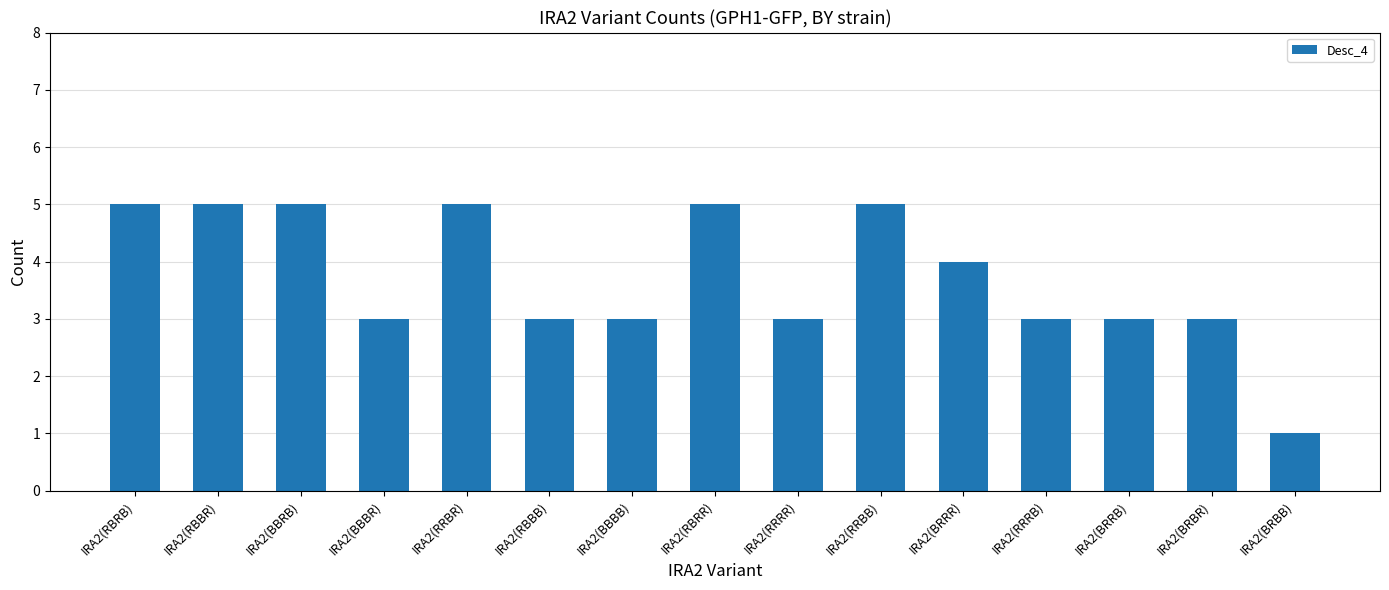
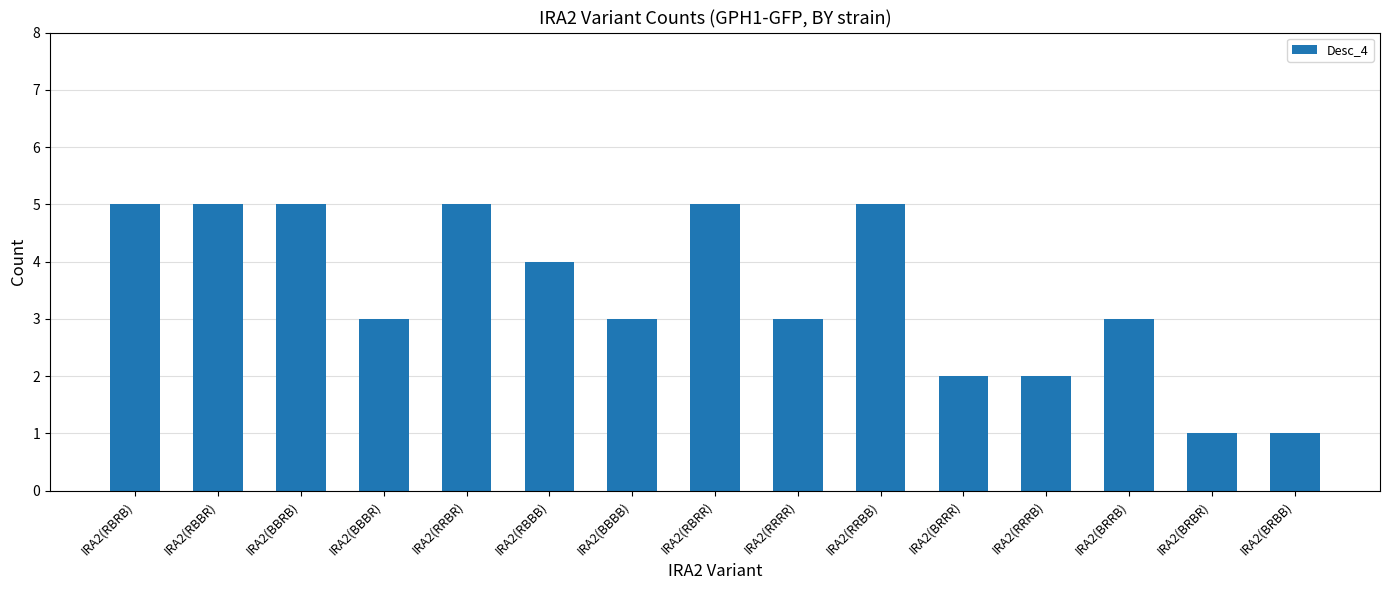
IRA2(RBBB): 3 -> 4
IRA2(BRRR): 4 -> 2
IRA2(RRRB): 3 -> 2
IRA2(BRBR): 3 -> 1
